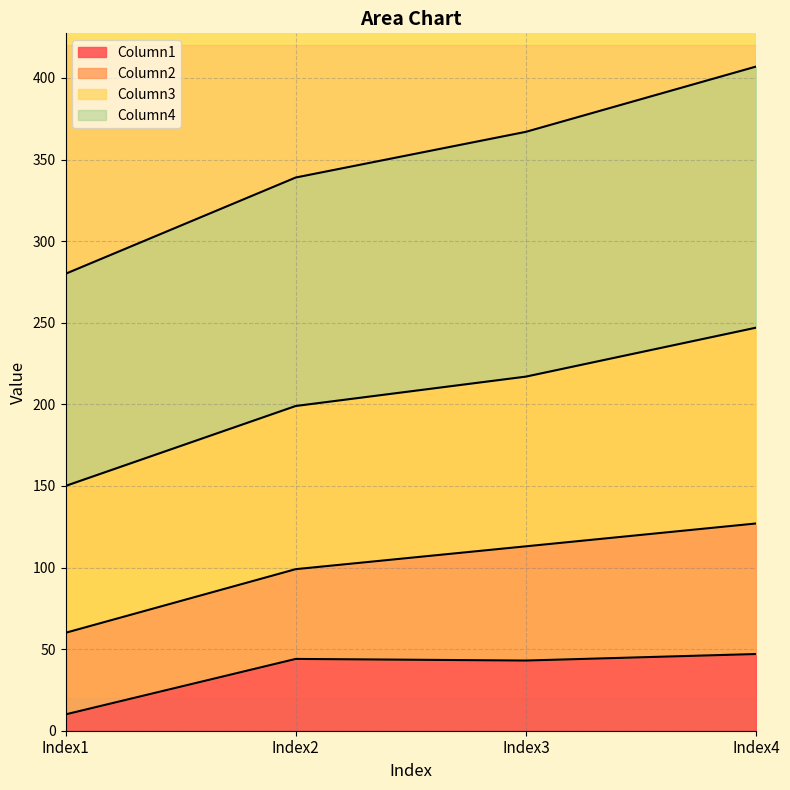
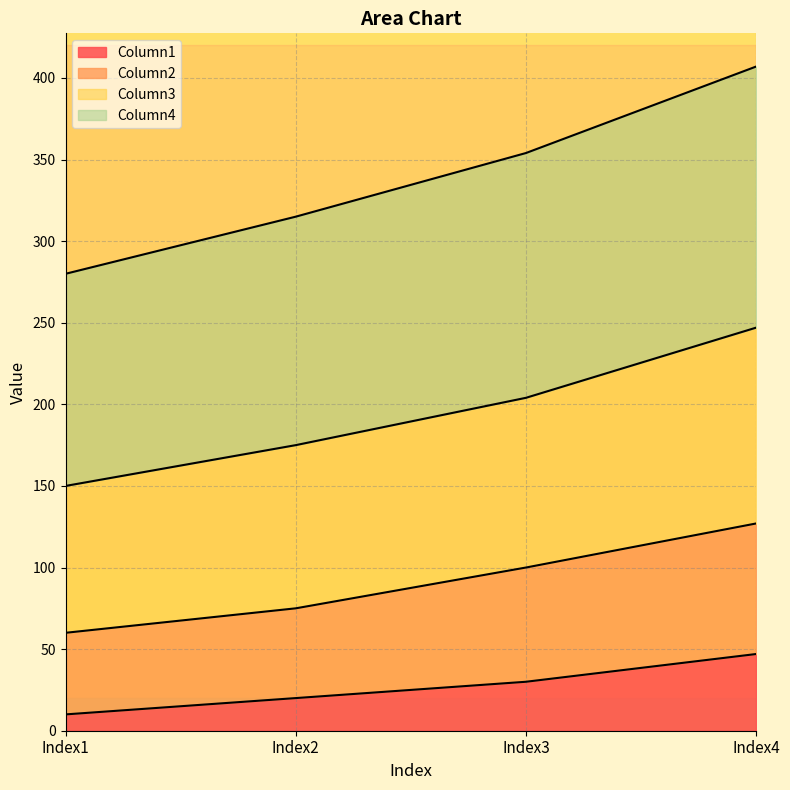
Column1, Index2: 44 -> 20
Column1, Index3: 43 -> 30
